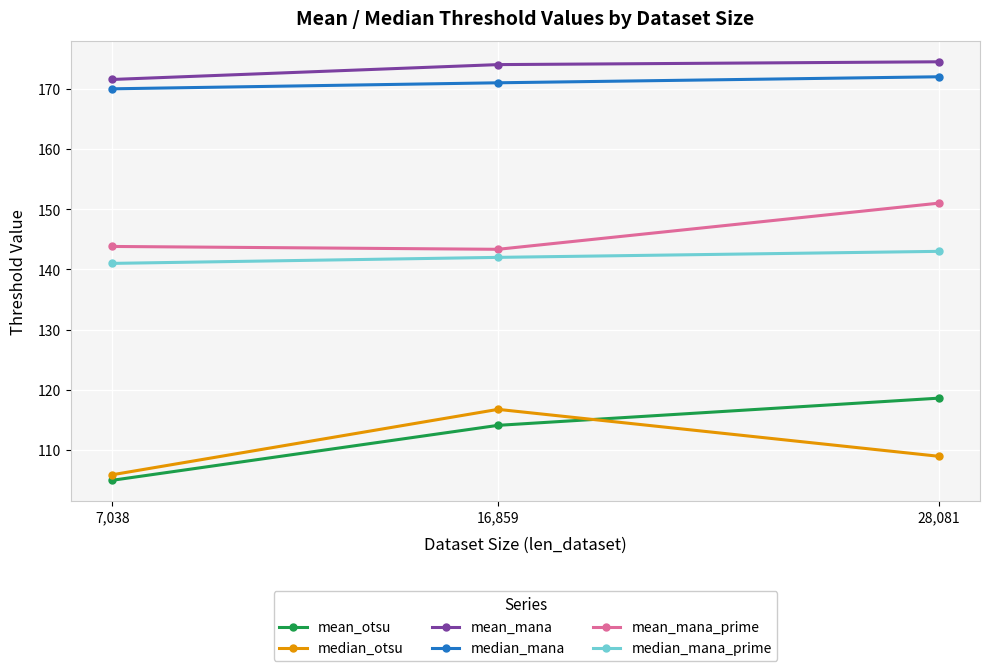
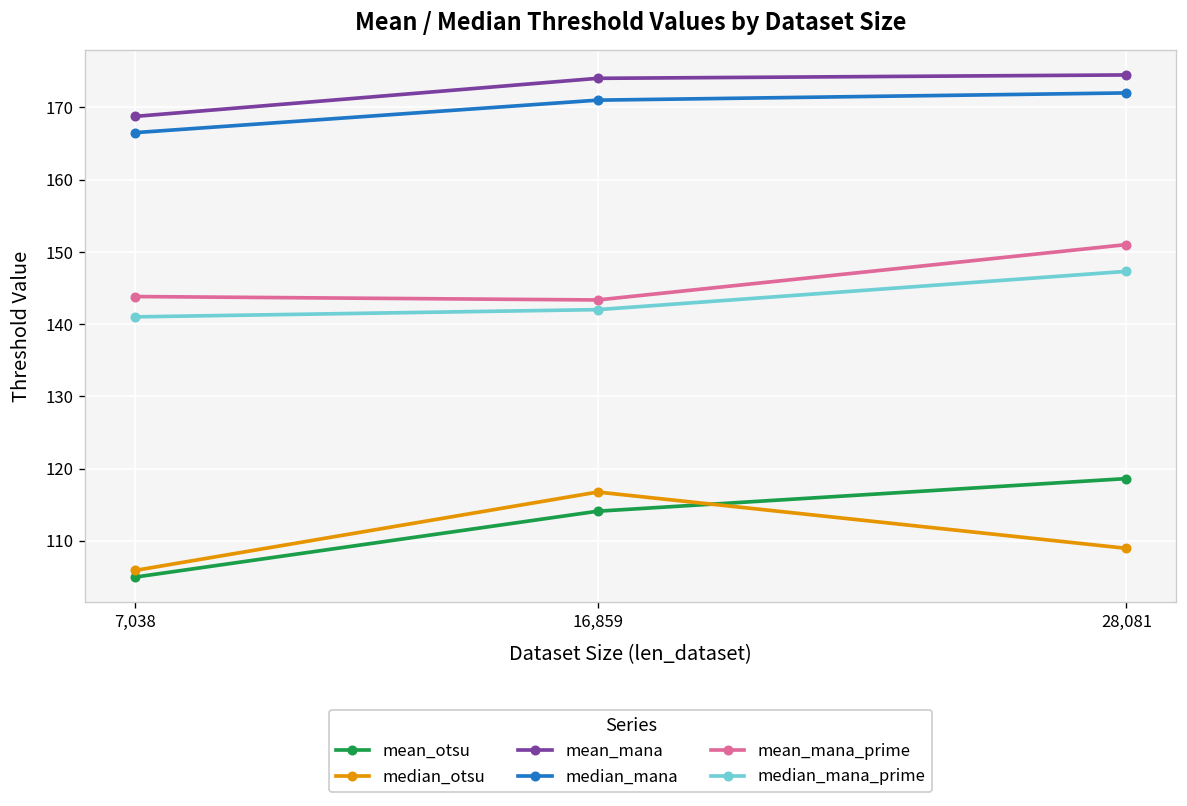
mean_mana, 7,038: 172 -> 169
median_mana, 7,038: 170 -> 167
median_mana_prime, 28,081: 143 -> 147
